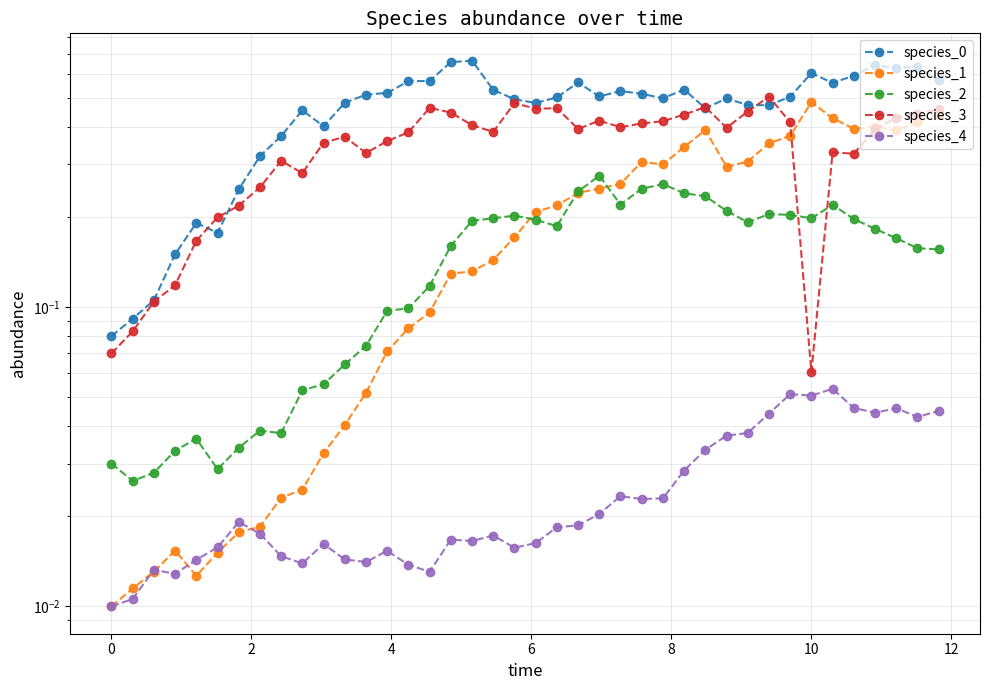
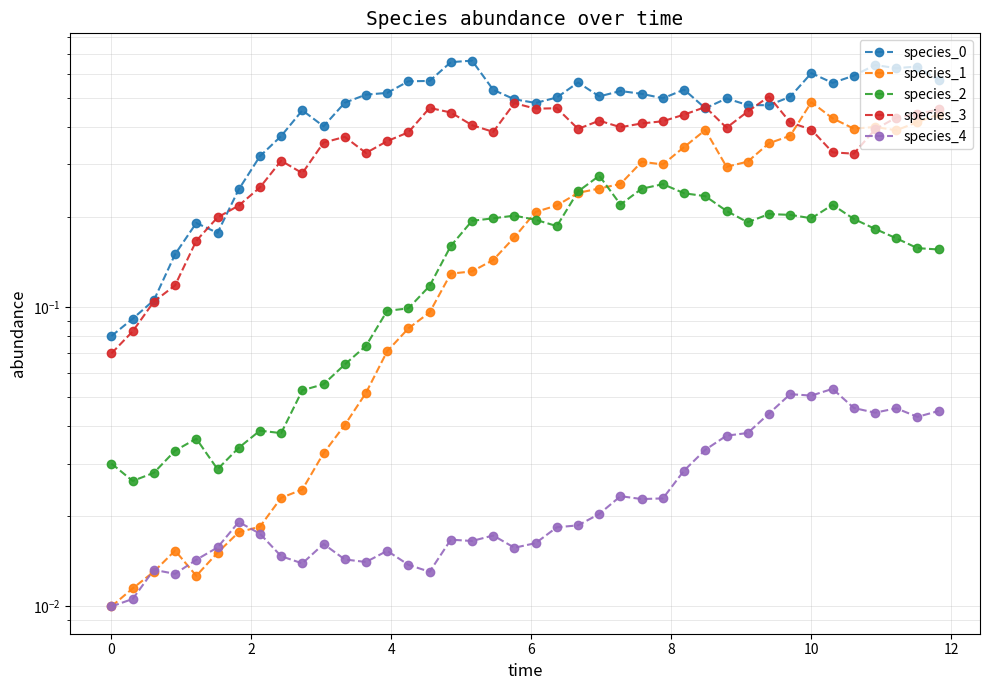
species_3, 10: 0.061 -> 0.39
